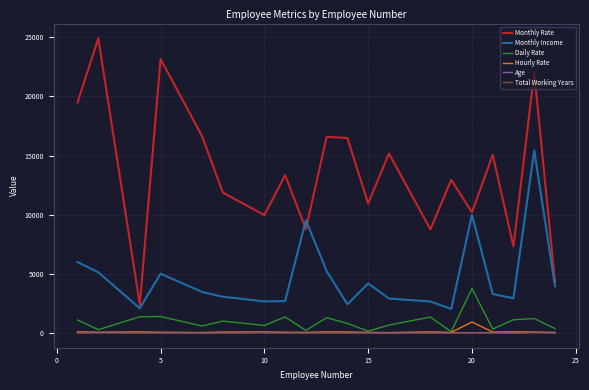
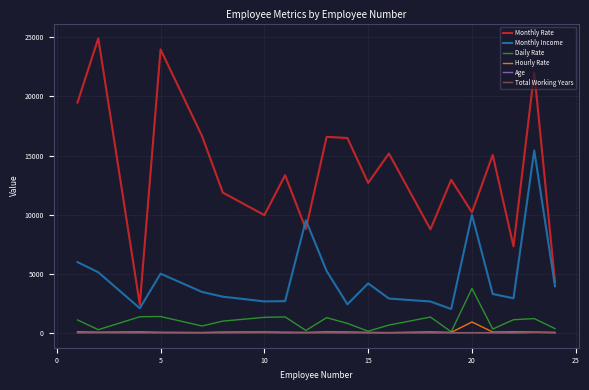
Monthly Rate, 5: 23200 -> 24000
Daily Rate, 10: 600 -> 1300
Monthly Rate, 15: 10900 -> 12700
